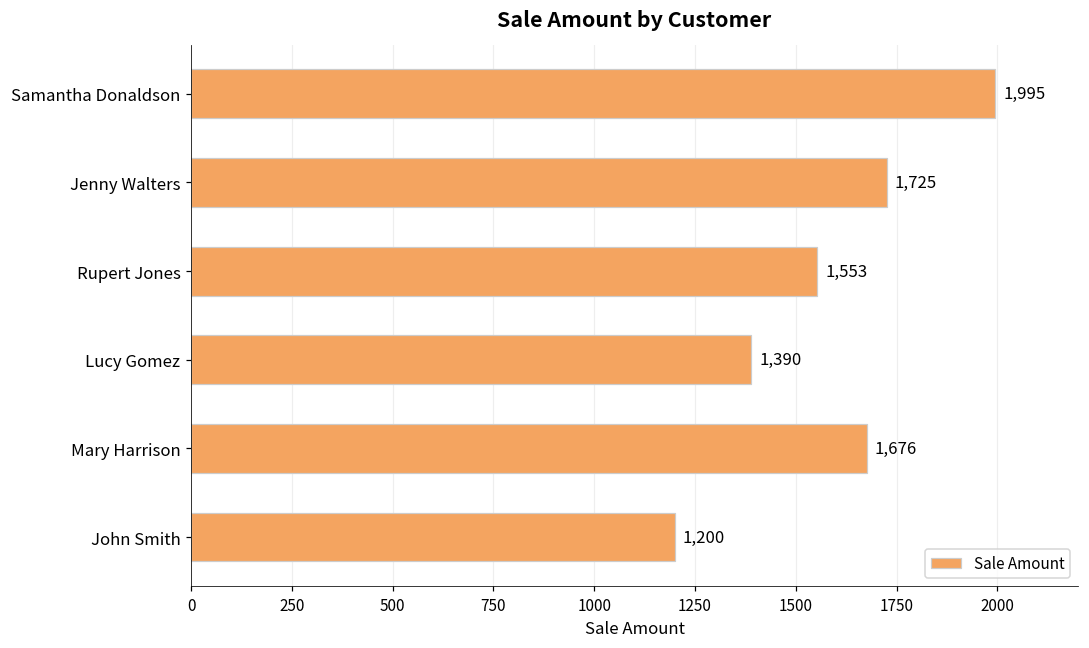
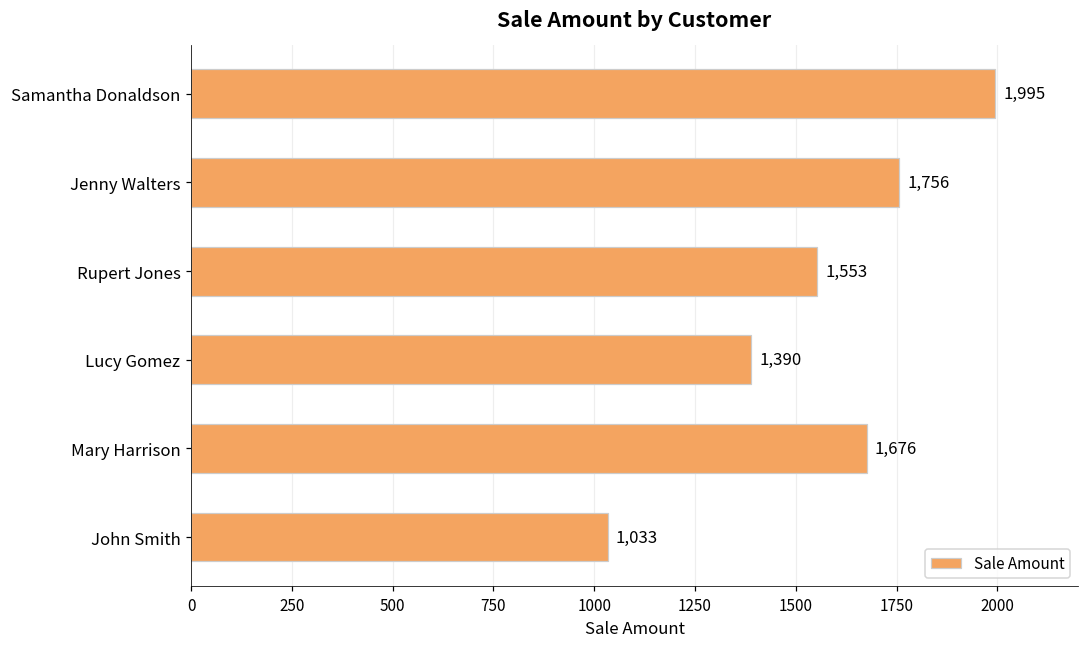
Jenny Walters: 1,725 -> 1,756
John Smith: 1,200 -> 1,033
